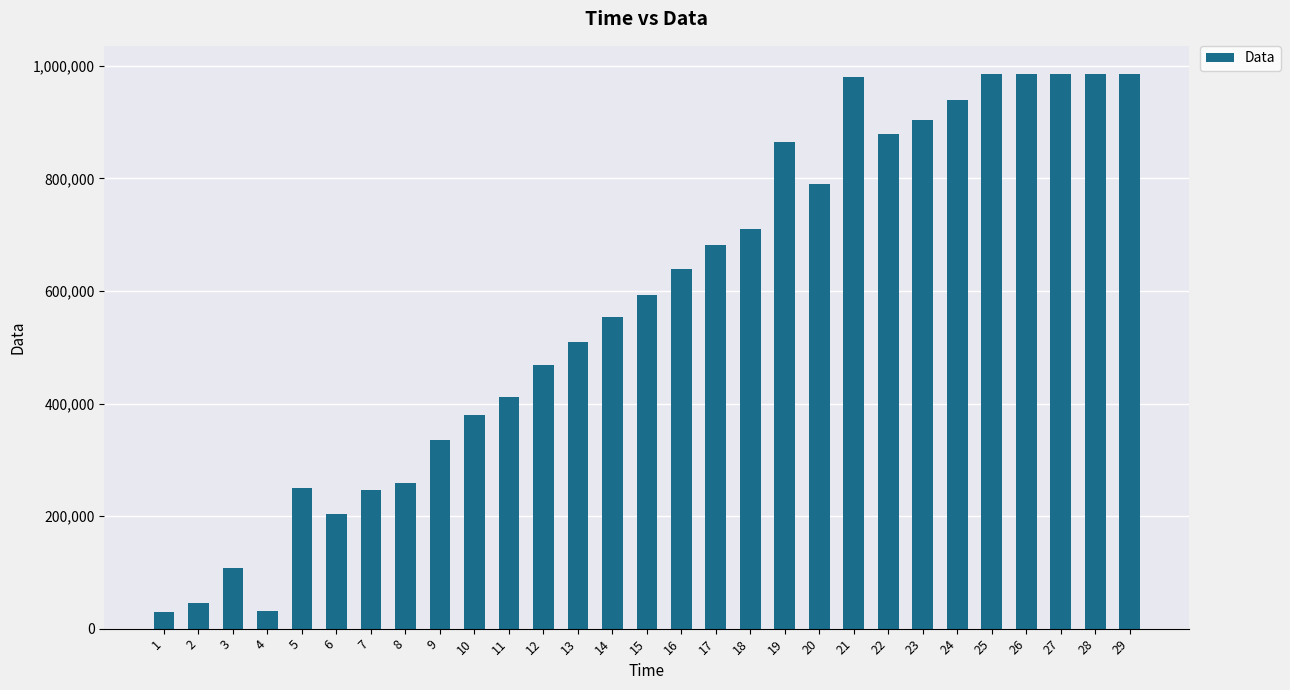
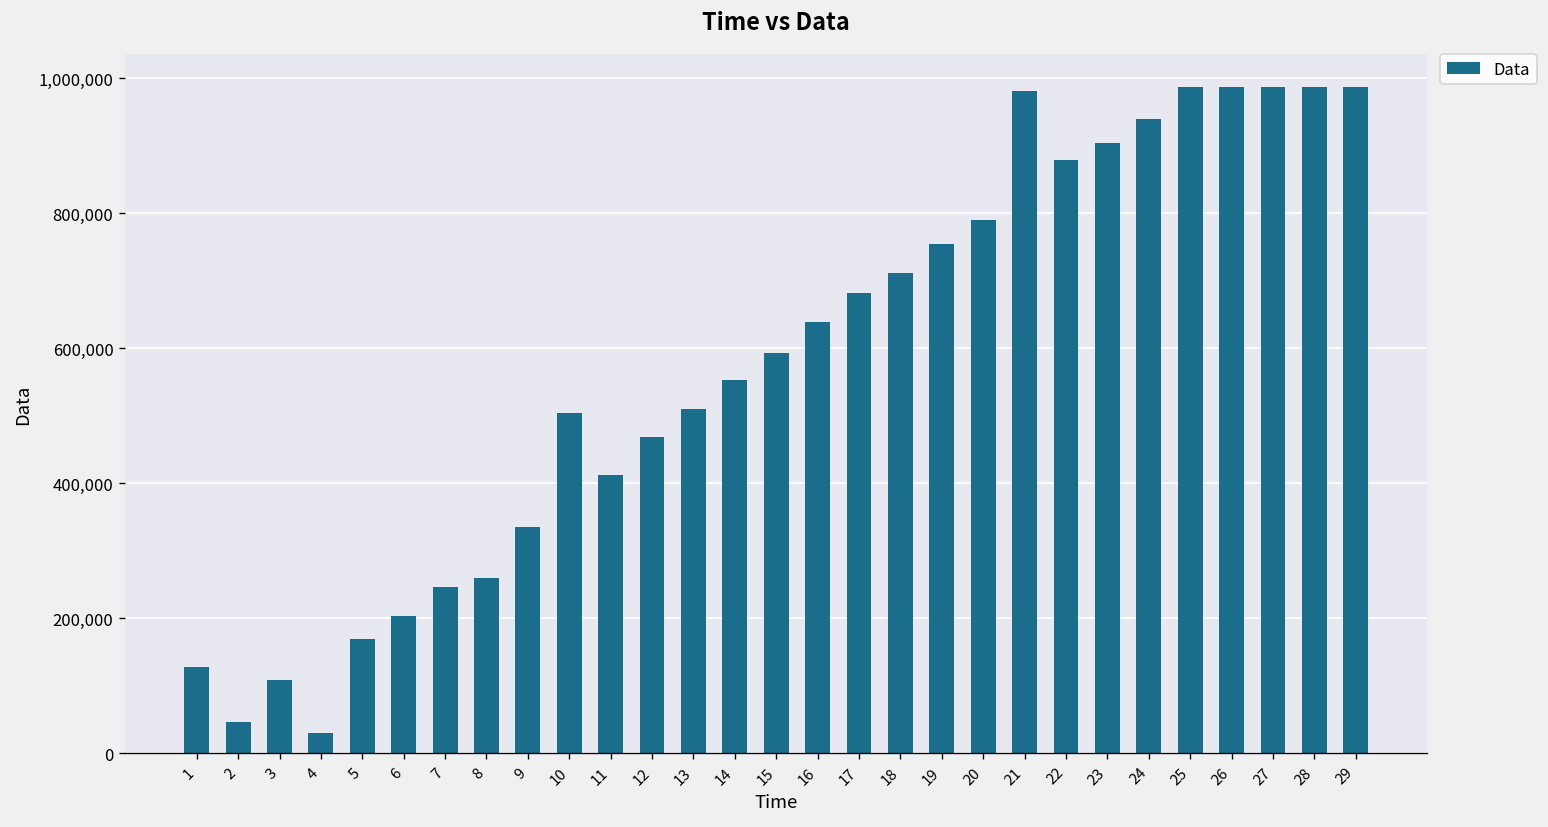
1: 30,000 -> 130,000
5: 250,000 -> 170,000
10: 380,000 -> 500,000
19: 870,000 -> 750,000
